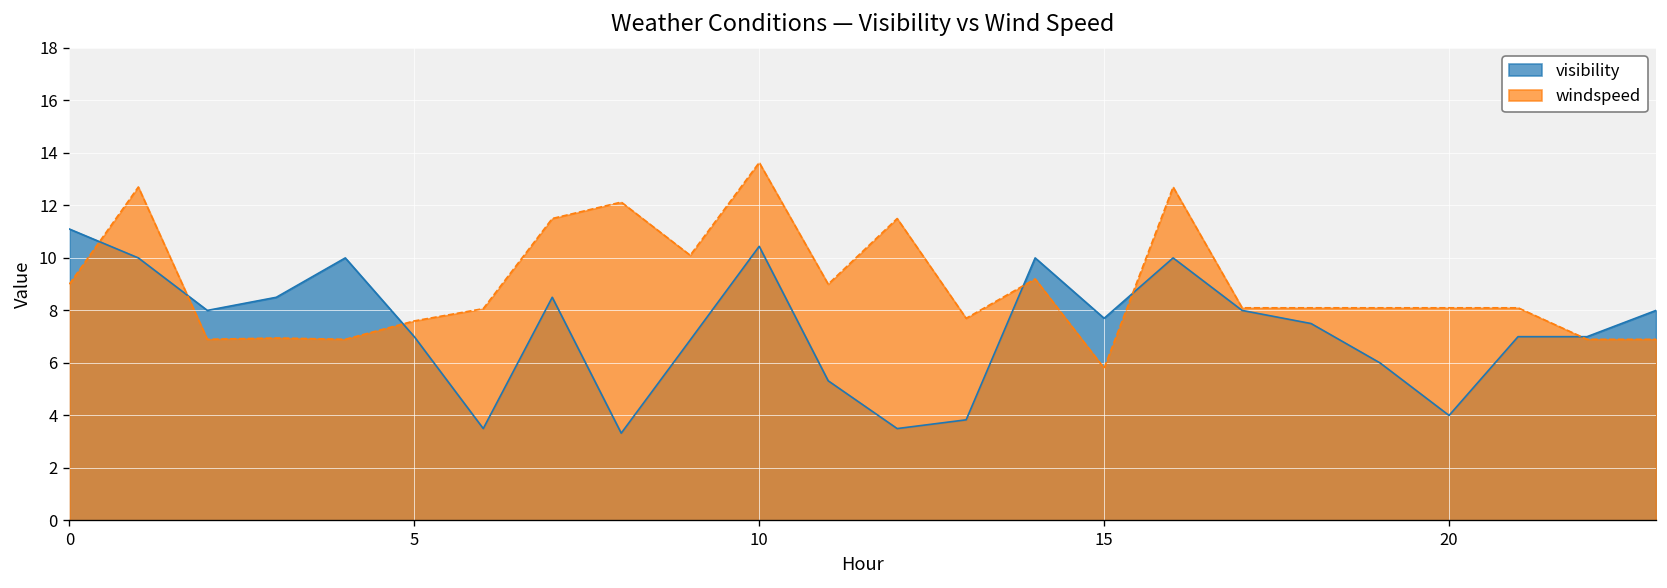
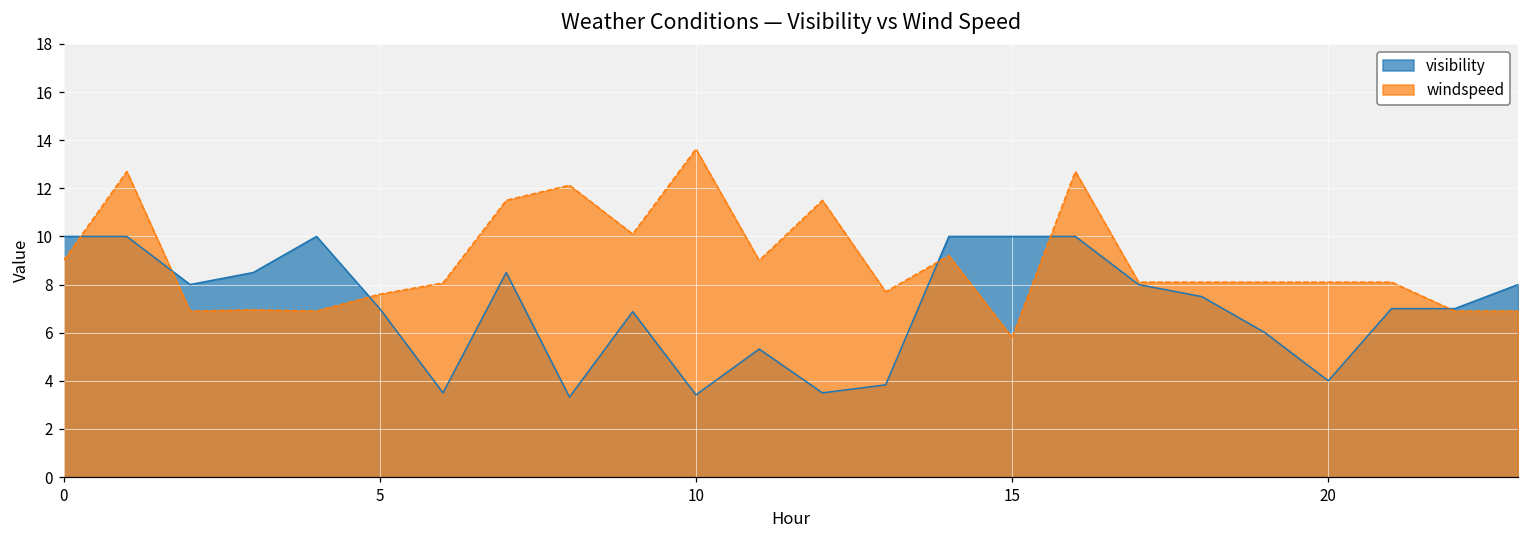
visibility, 0: 11.1 -> 10.0
visibility, 10: 10.4 -> 3.4
visibility, 15: 7.7 -> 10.0
